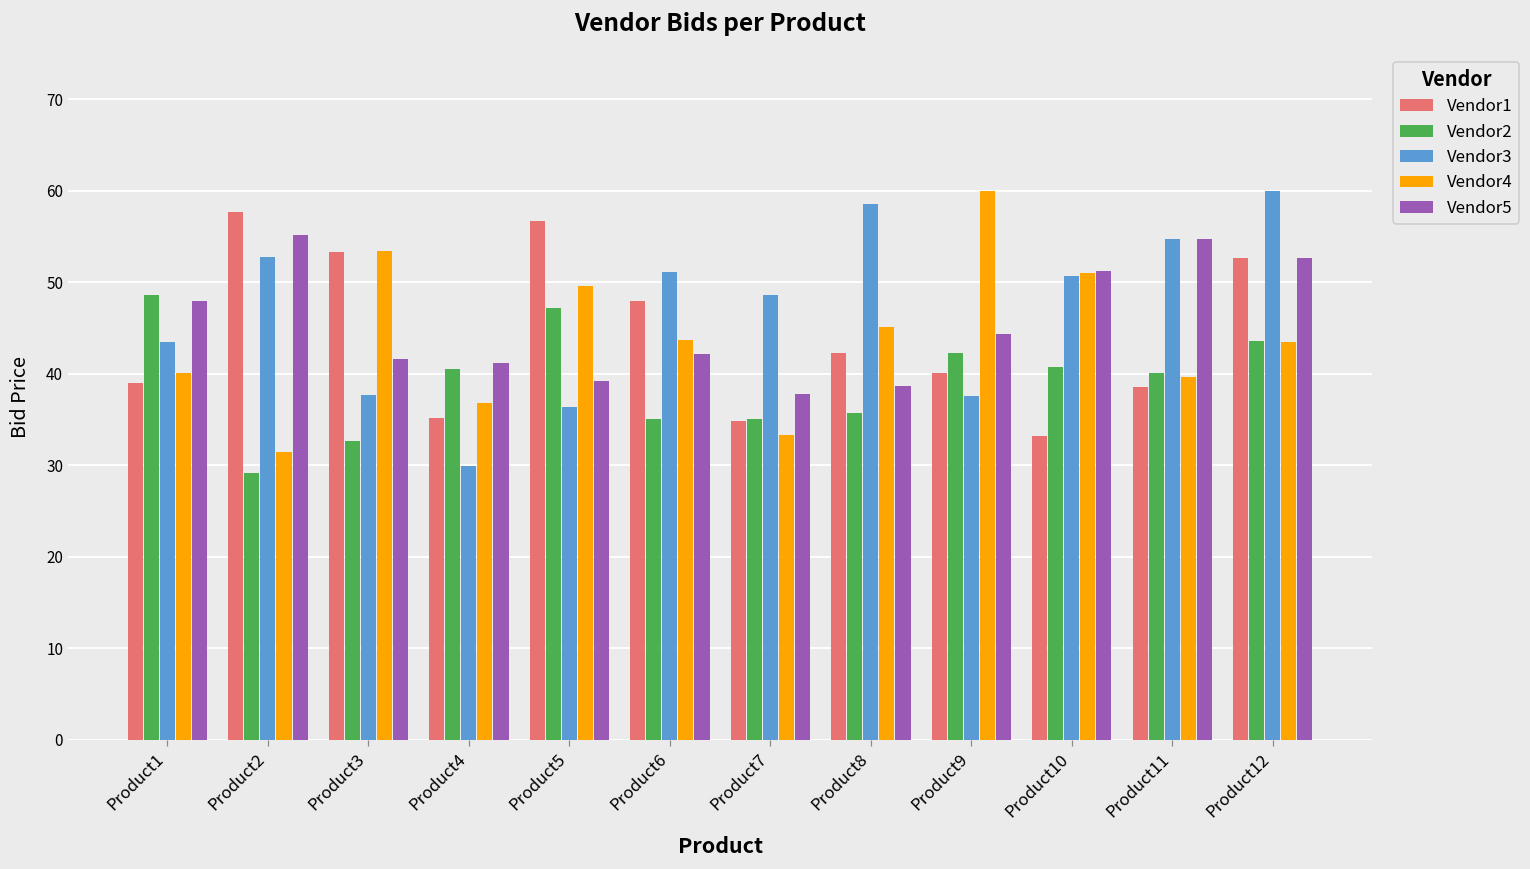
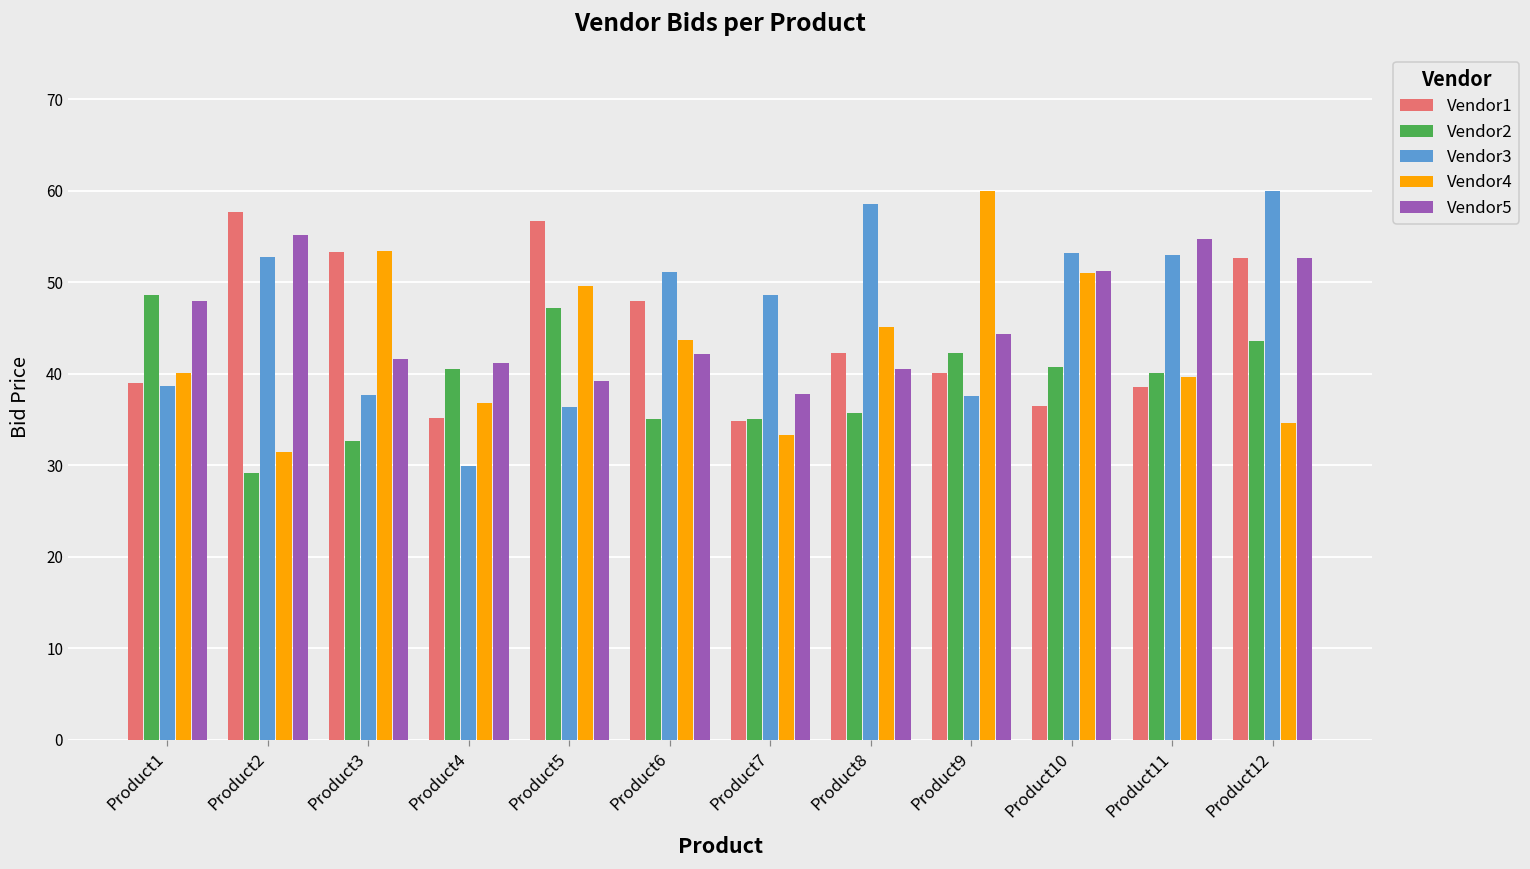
Vendor3, Product1: 44 -> 39
Vendor5, Product8: 39 -> 41
Vendor1, Product10: 33 -> 36
Vendor3, Product10: 51 -> 53
Vendor3, Product11: 55 -> 53
Vendor4, Product12: 43 -> 35
